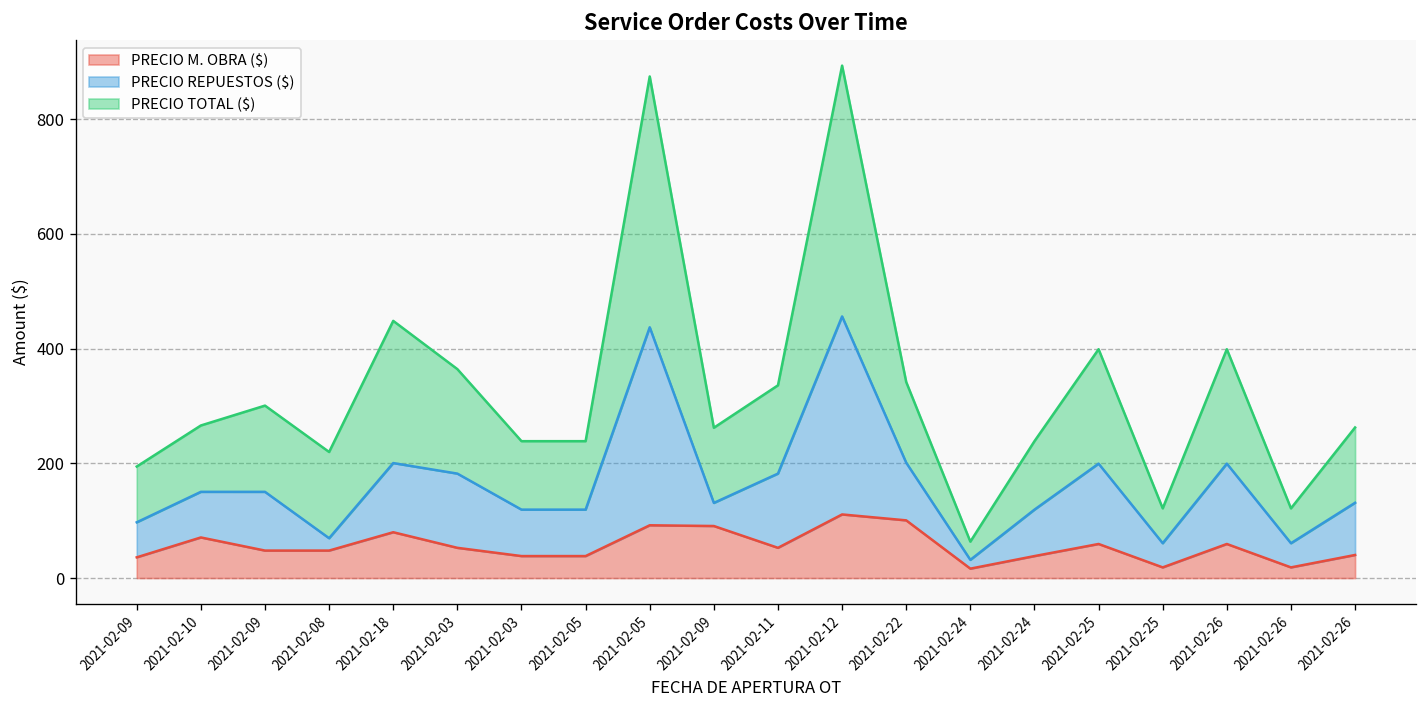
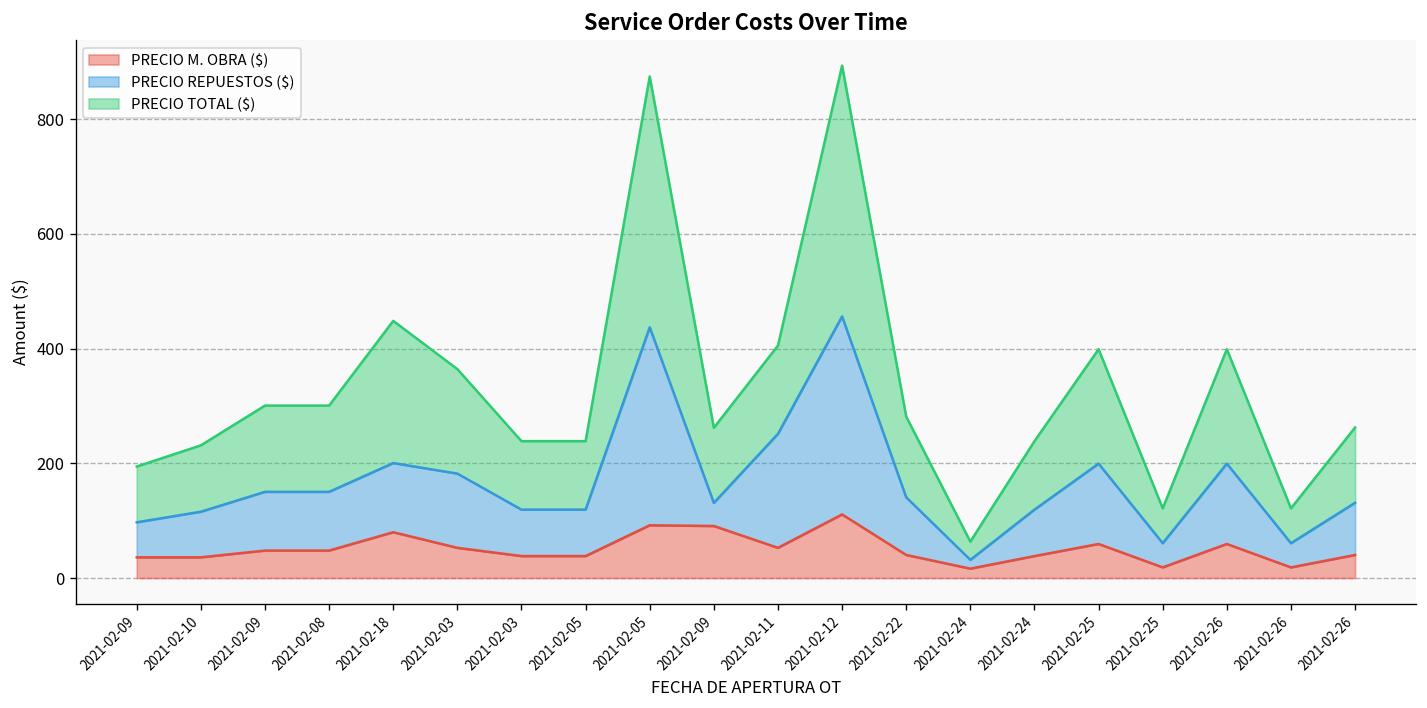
PRECIO M. OBRA ($), 2021-02-10: 70 -> 40
PRECIO REPUESTOS ($), 2021-02-08: 20 -> 100
PRECIO REPUESTOS ($), 2021-02-11: 130 -> 200
PRECIO M. OBRA ($), 2021-02-22: 100 -> 40
